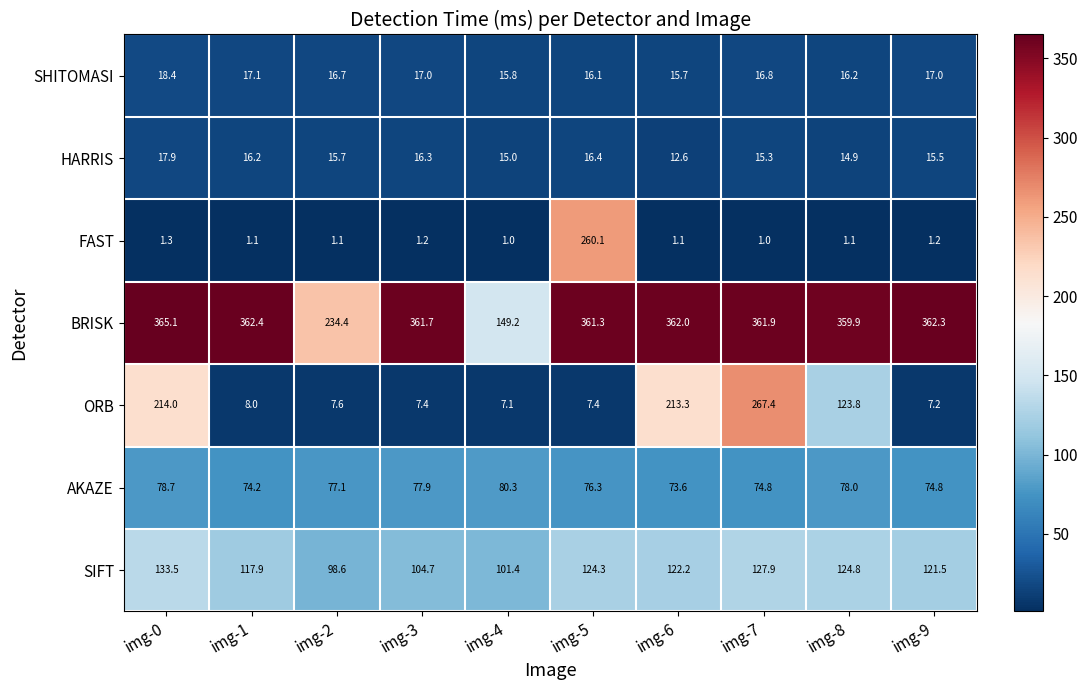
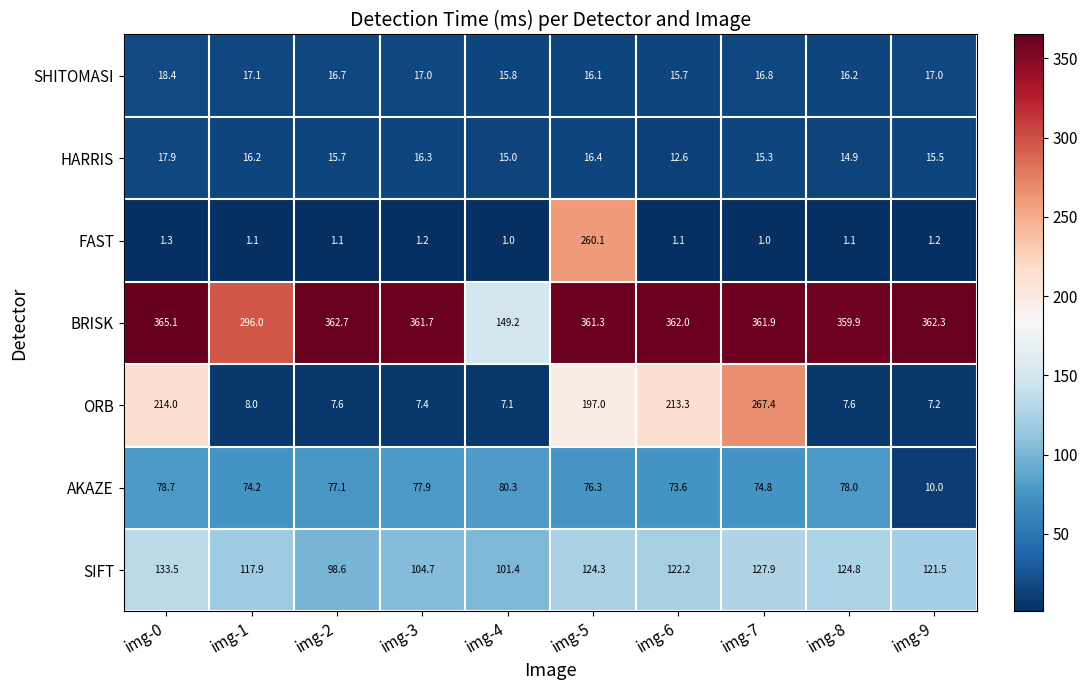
BRISK, img-1: 362.4 -> 296.0
BRISK, img-2: 234.4 -> 362.7
ORB, img-5: 7.4 -> 197.0
ORB, img-8: 123.8 -> 7.6
AKAZE, img-9: 74.8 -> 10.0
